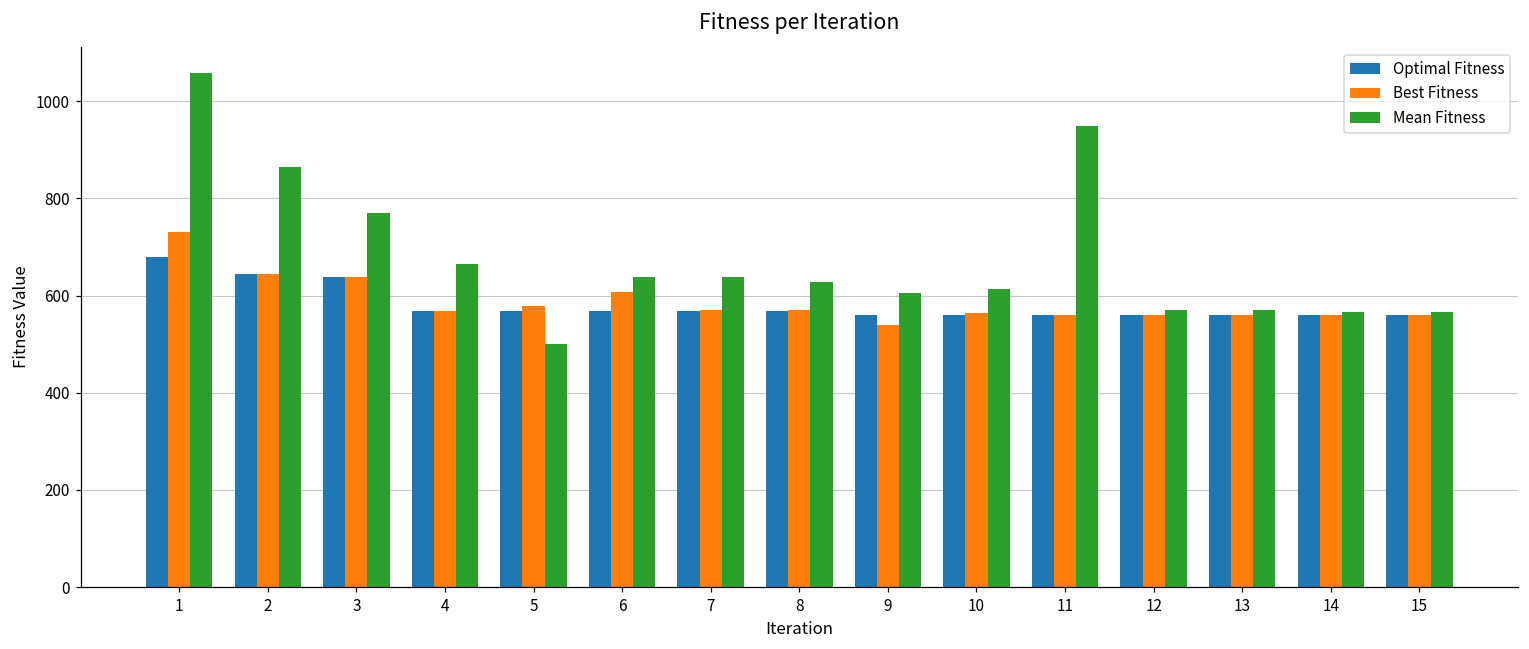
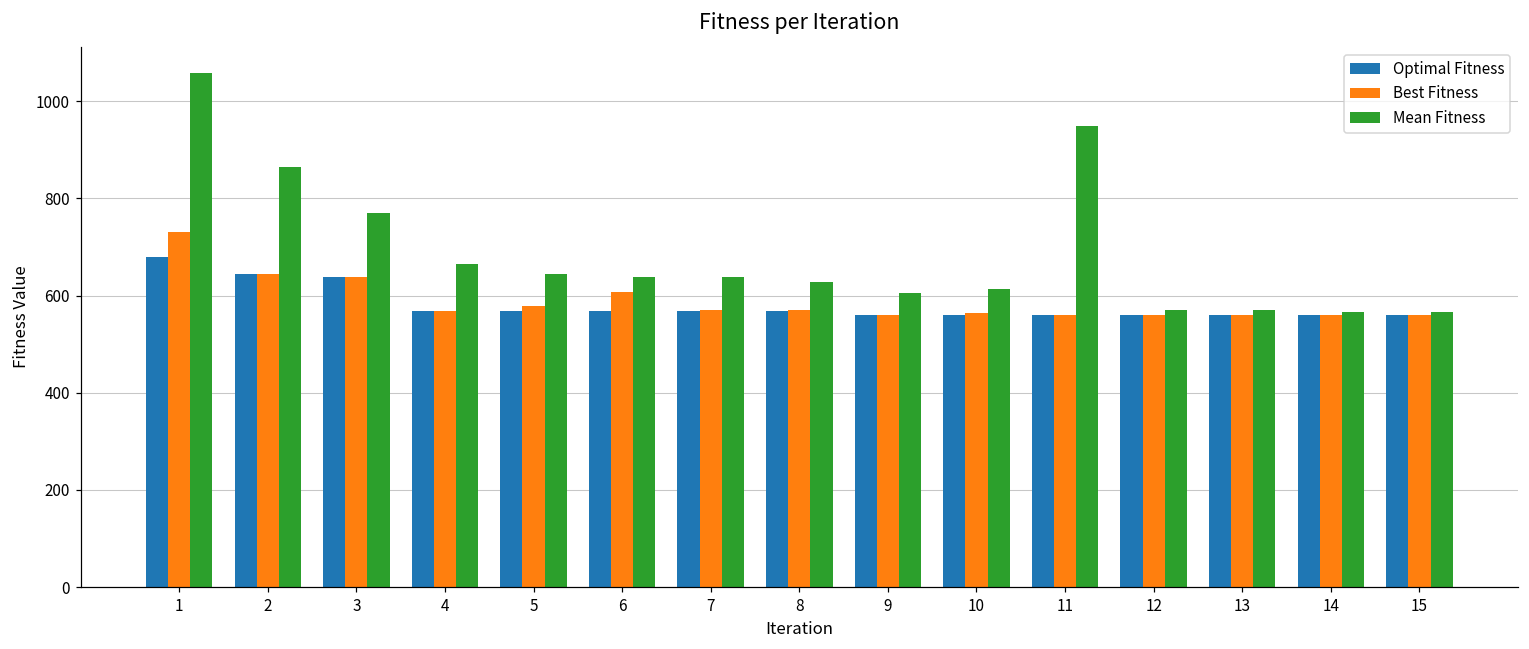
Mean Fitness, 5: 500 -> 640
Best Fitness, 9: 540 -> 560
